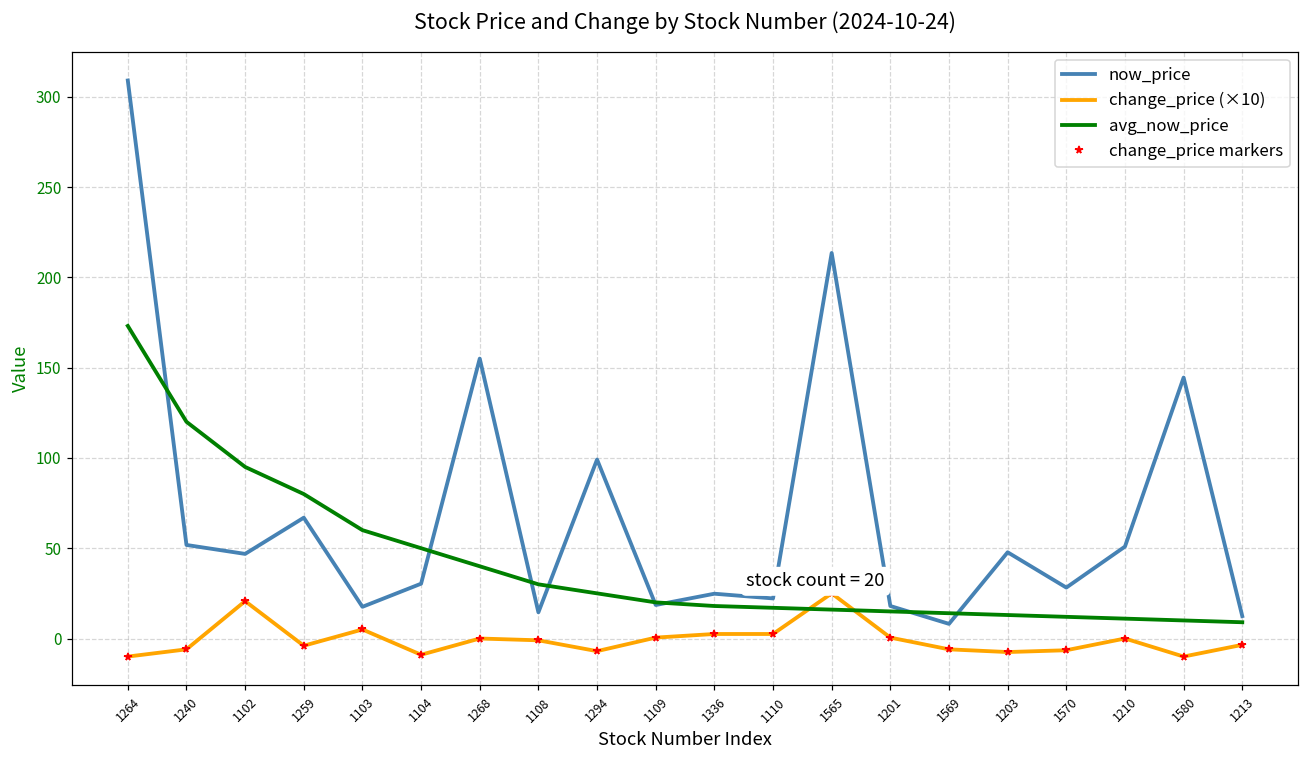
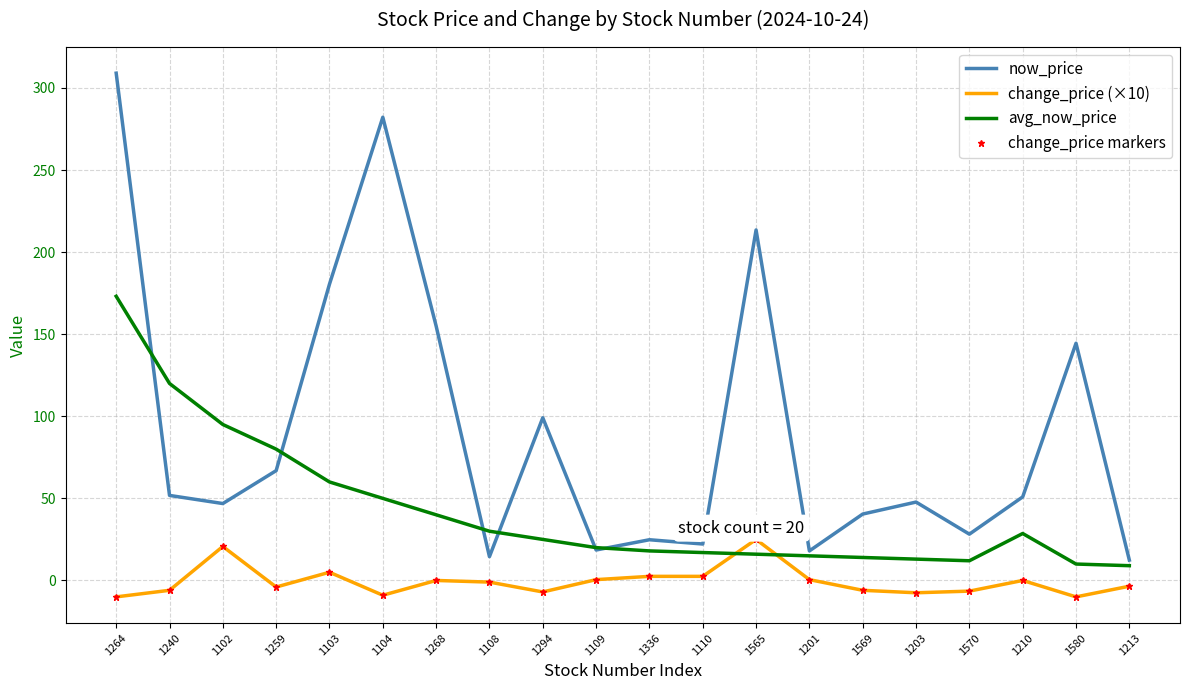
now_price, 1103: 18 -> 180
now_price, 1104: 30 -> 282
now_price, 1569: 8 -> 40
avg_now_price, 1210: 11 -> 29
